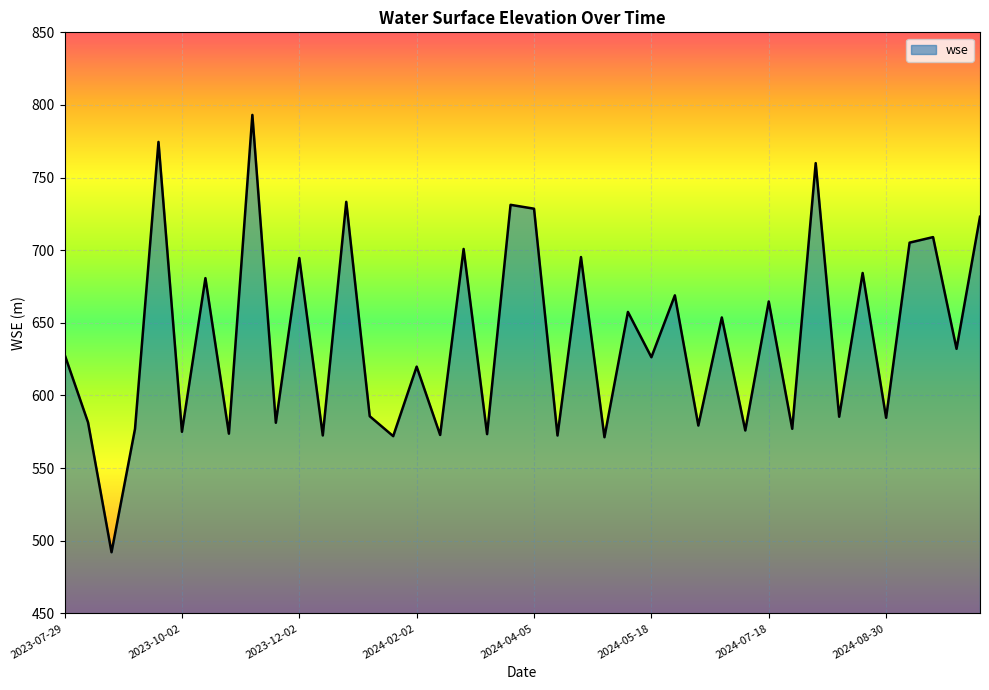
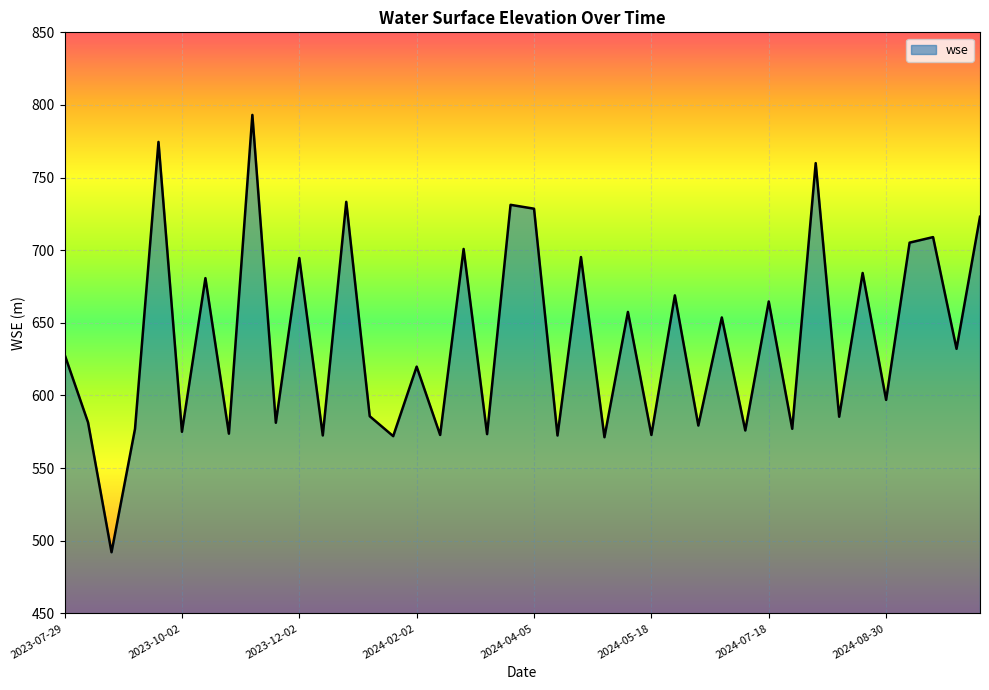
2024-05-18: 626 -> 573
2024-08-30: 585 -> 597
